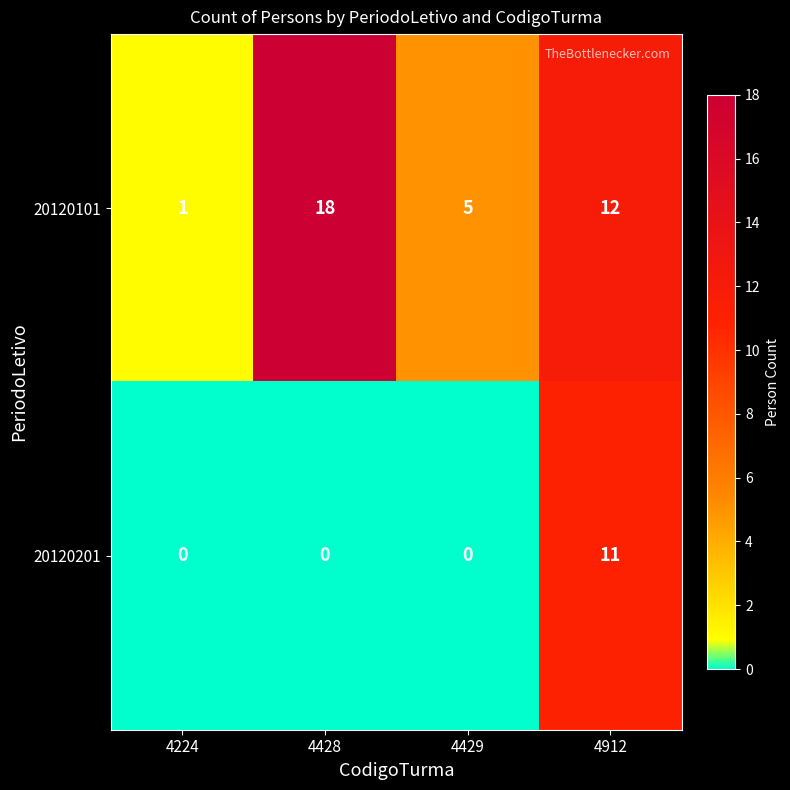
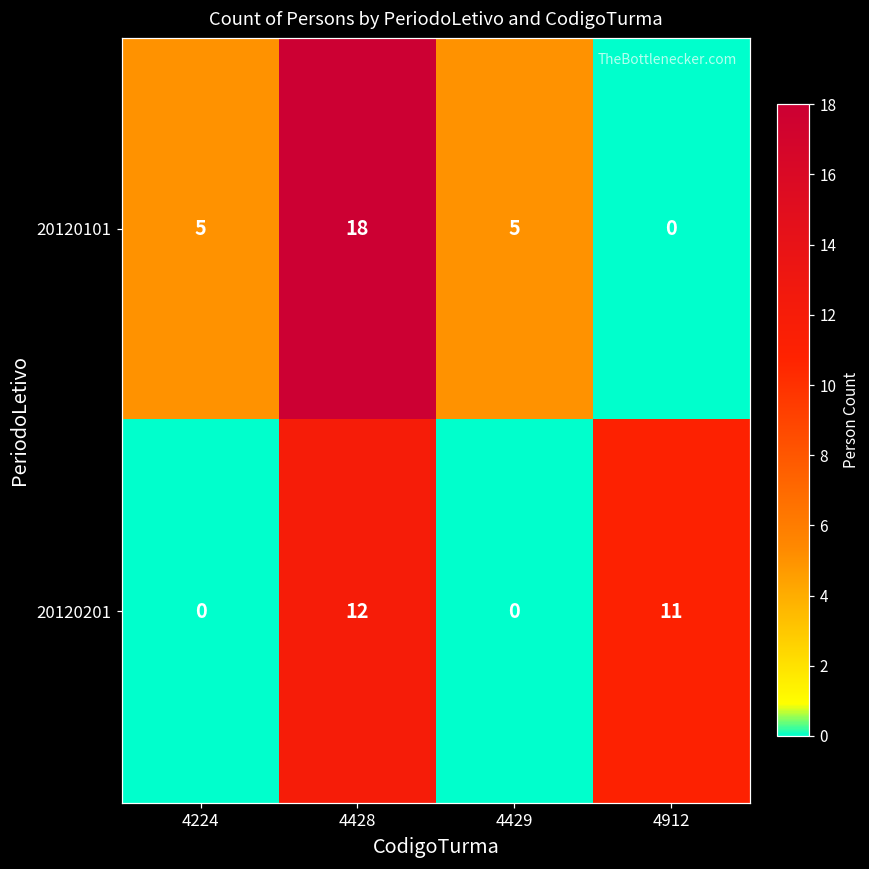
20120101, 4224: 1 -> 5
20120101, 4912: 12 -> 0
20120201, 4428: 0 -> 12
